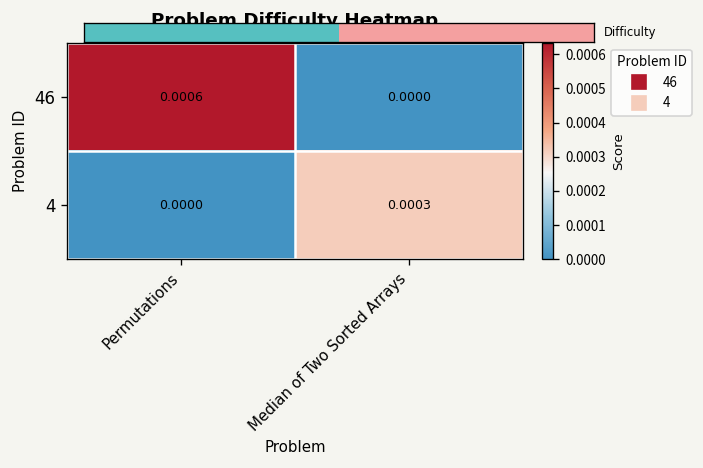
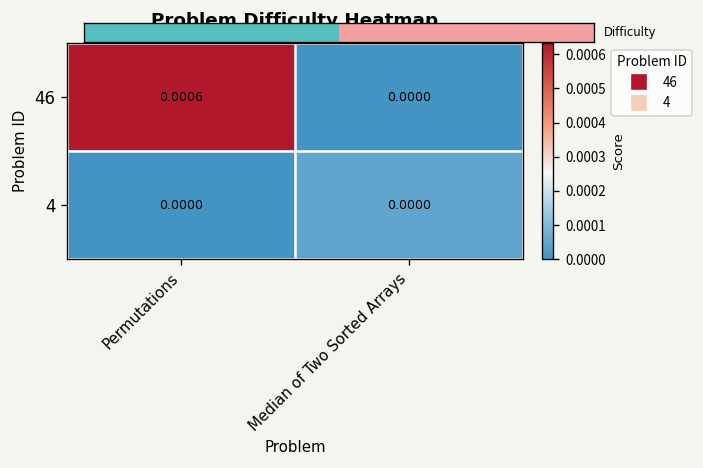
Problem Difficulty Heatmap, 4, Median of Two Sorted Arrays: 0.0003 -> 0.0000
